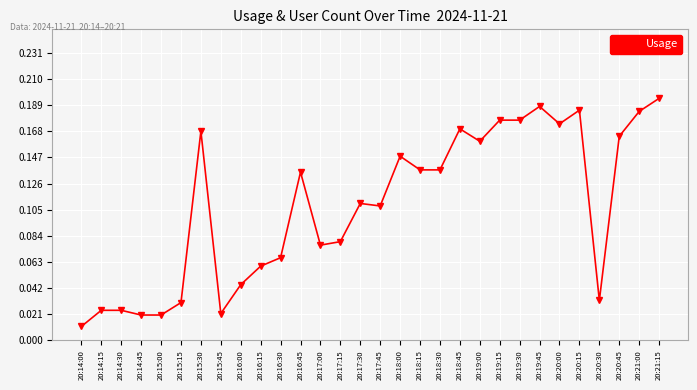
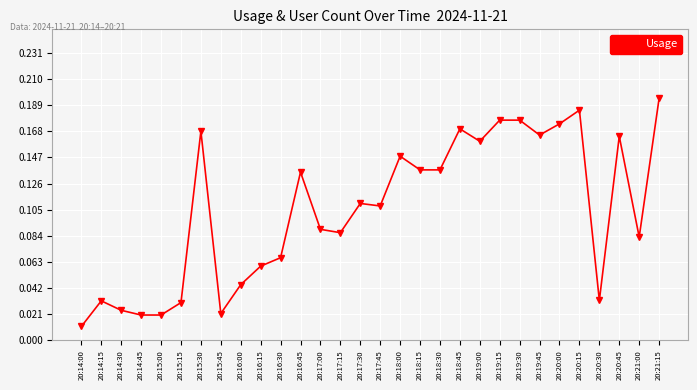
20:14:15: 0.024 -> 0.032
20:17:00: 0.077 -> 0.089
20:17:15: 0.079 -> 0.087
20:19:45: 0.188 -> 0.165
20:21:00: 0.184 -> 0.083
